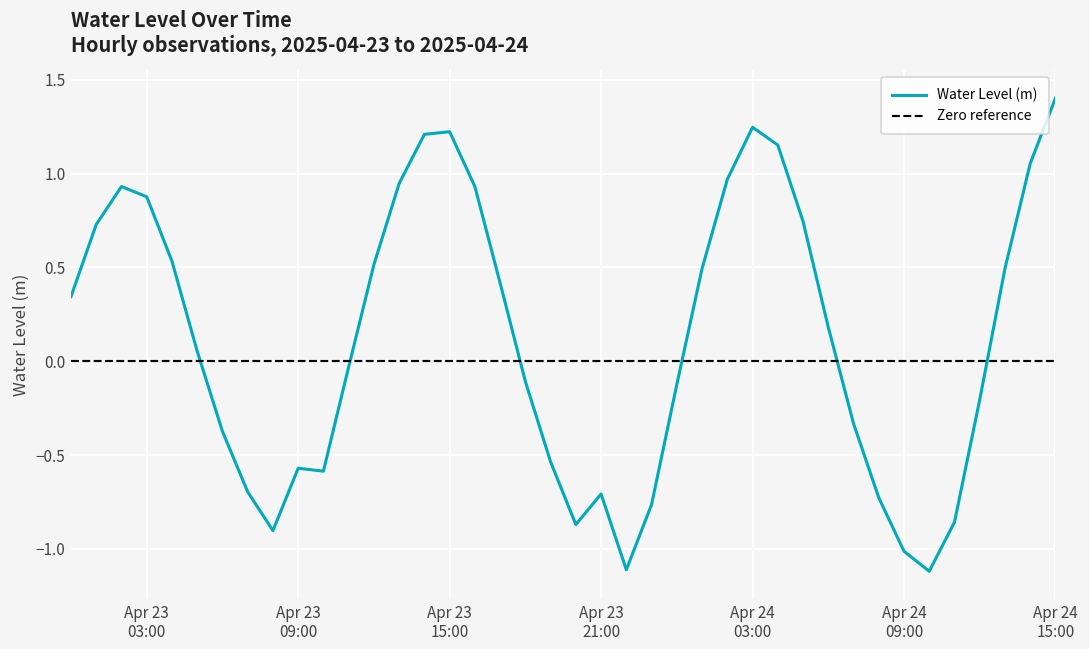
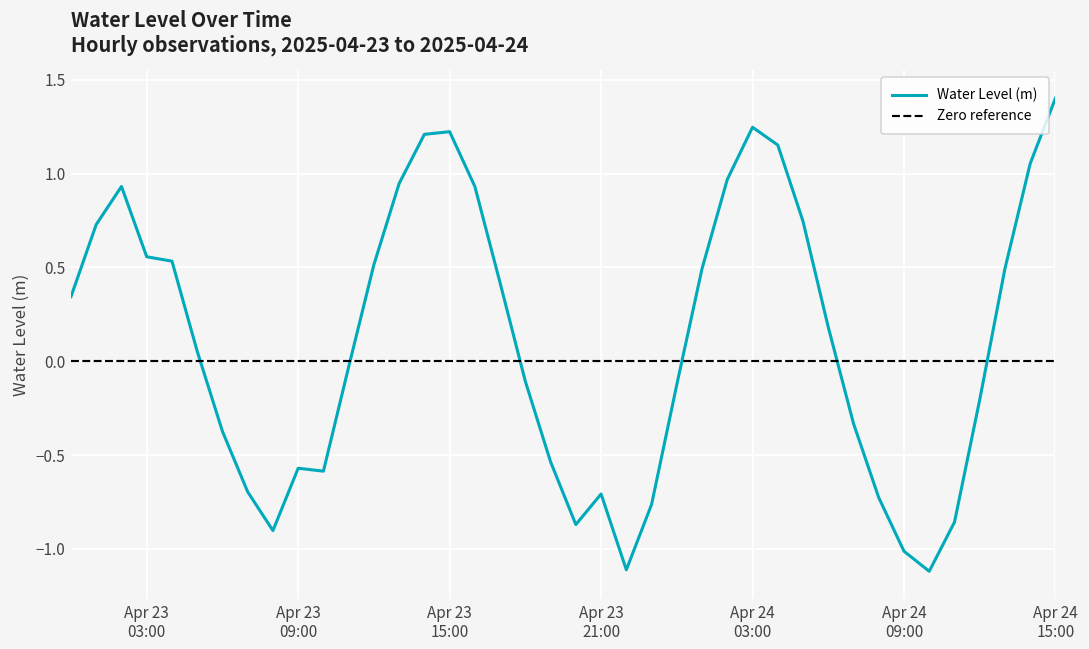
Apr 23 03:00: 0.88 -> 0.56
